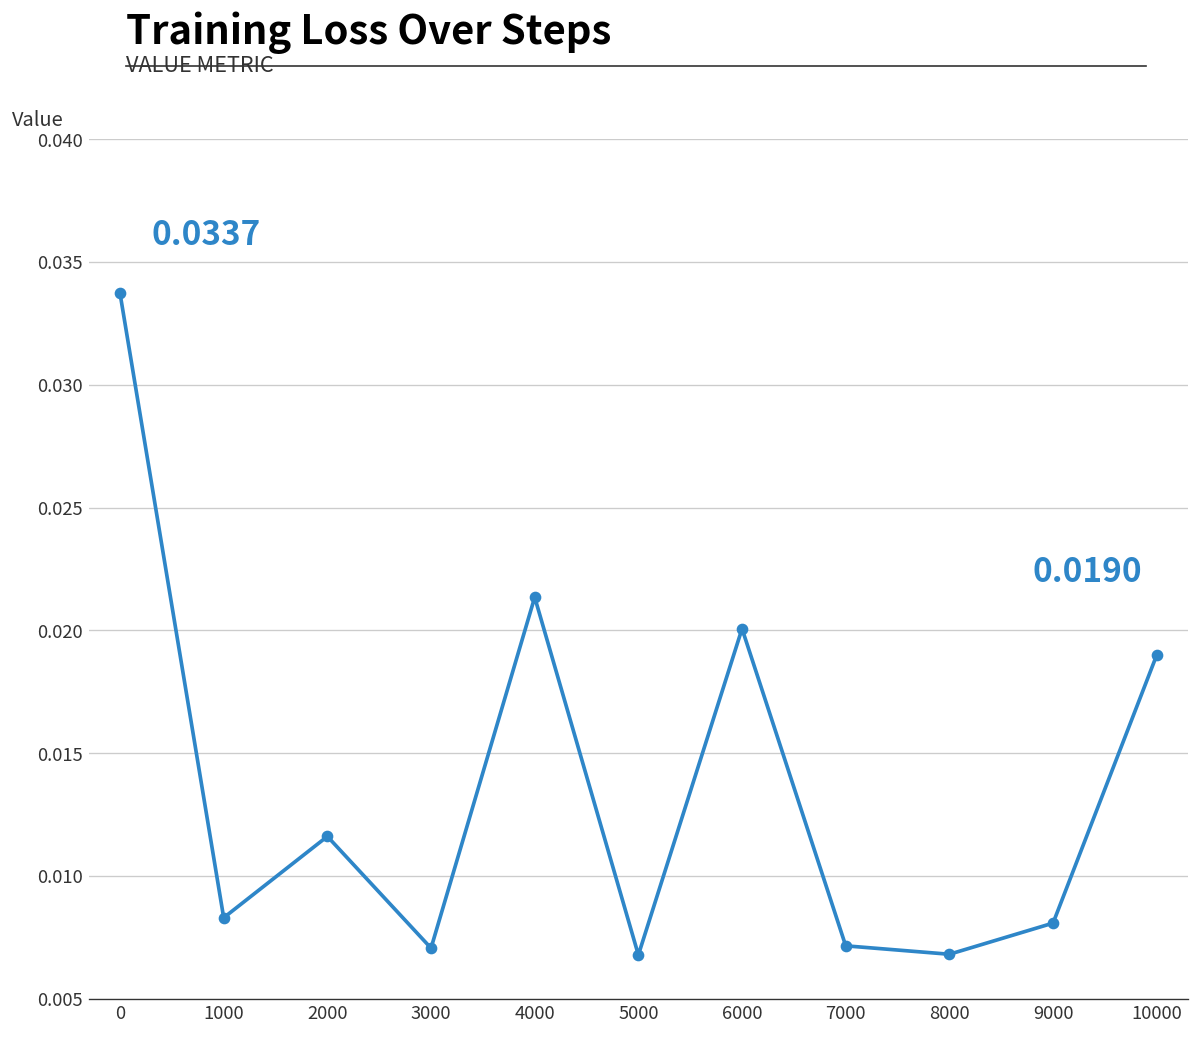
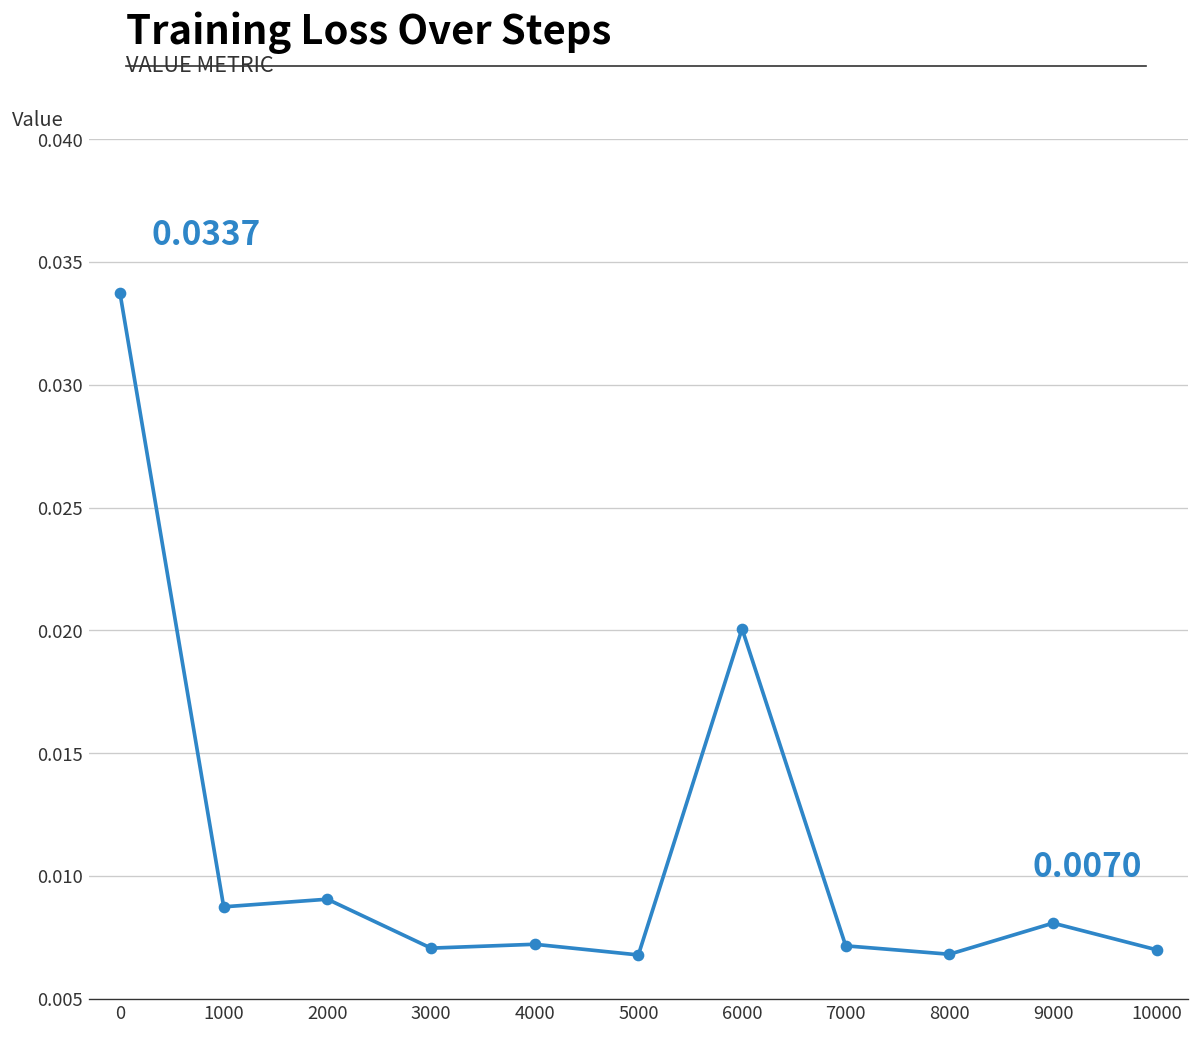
1000: 0.0083 -> 0.0087
2000: 0.0116 -> 0.0091
4000: 0.0214 -> 0.0072
10000: 0.0190 -> 0.0070
